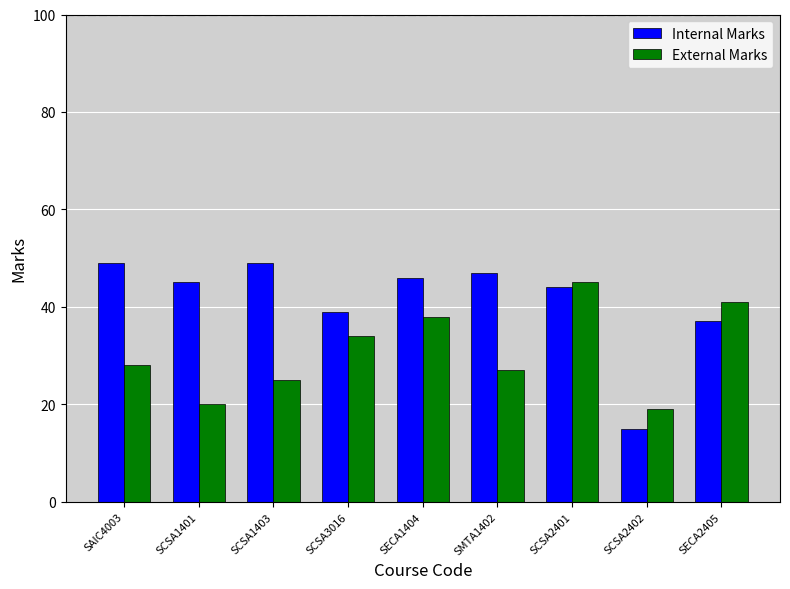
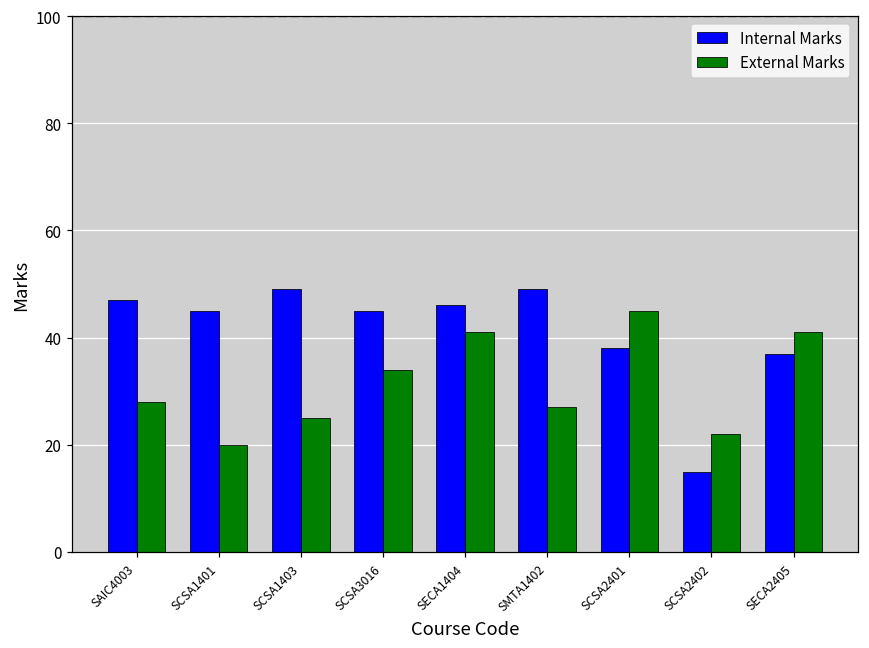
Internal Marks, SAIC4003: 49 -> 47
Internal Marks, SCSA3016: 39 -> 45
External Marks, SECA1404: 38 -> 41
Internal Marks, SMTA1402: 47 -> 49
Internal Marks, SCSA2401: 44 -> 38
External Marks, SCSA2402: 19 -> 22
